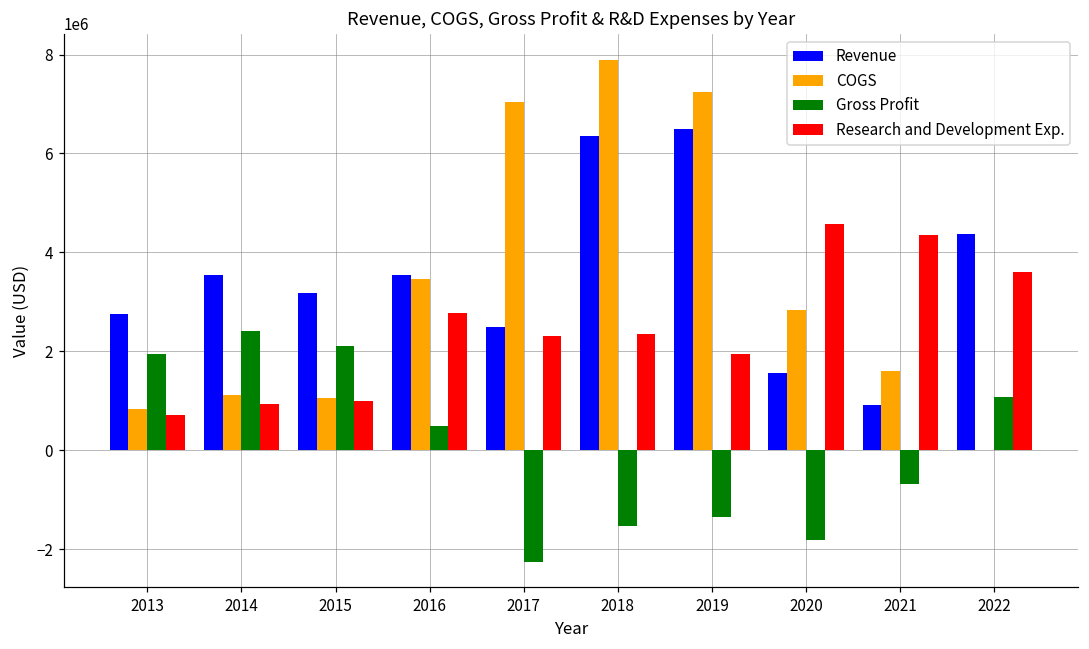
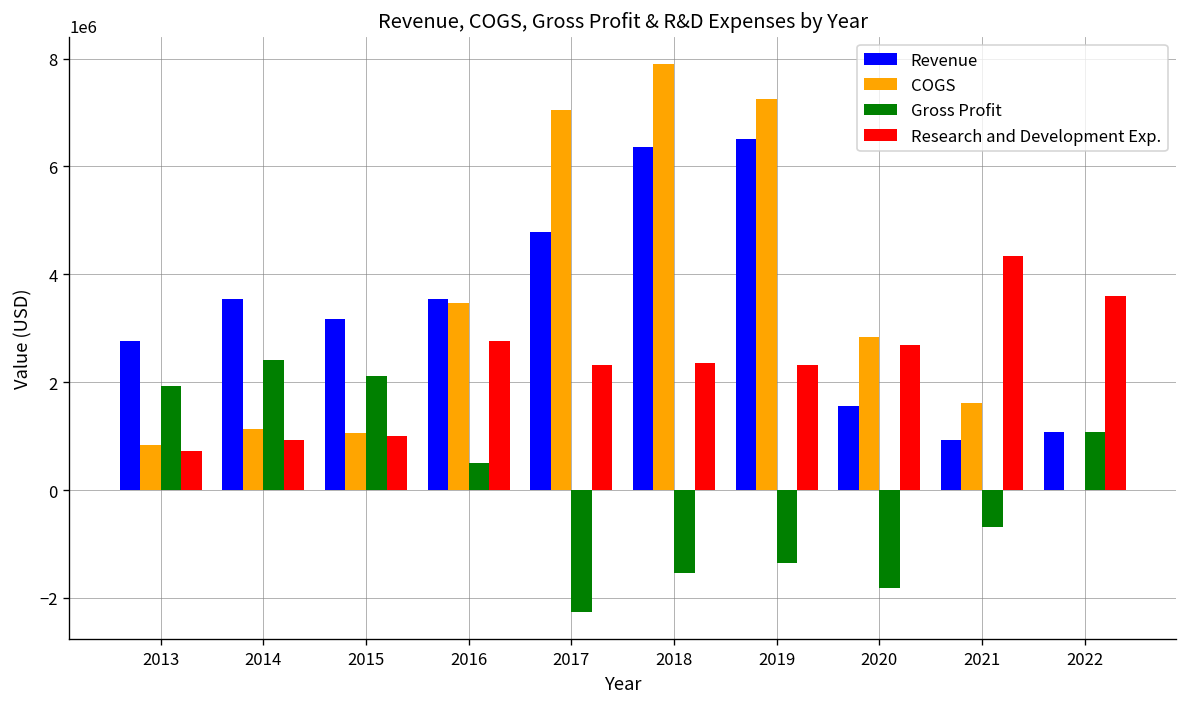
Revenue, 2017: 2500000 -> 4800000
Research and Development Exp., 2019: 1900000 -> 2300000
Research and Development Exp., 2020: 4600000 -> 2700000
Revenue, 2022: 4400000 -> 1100000
